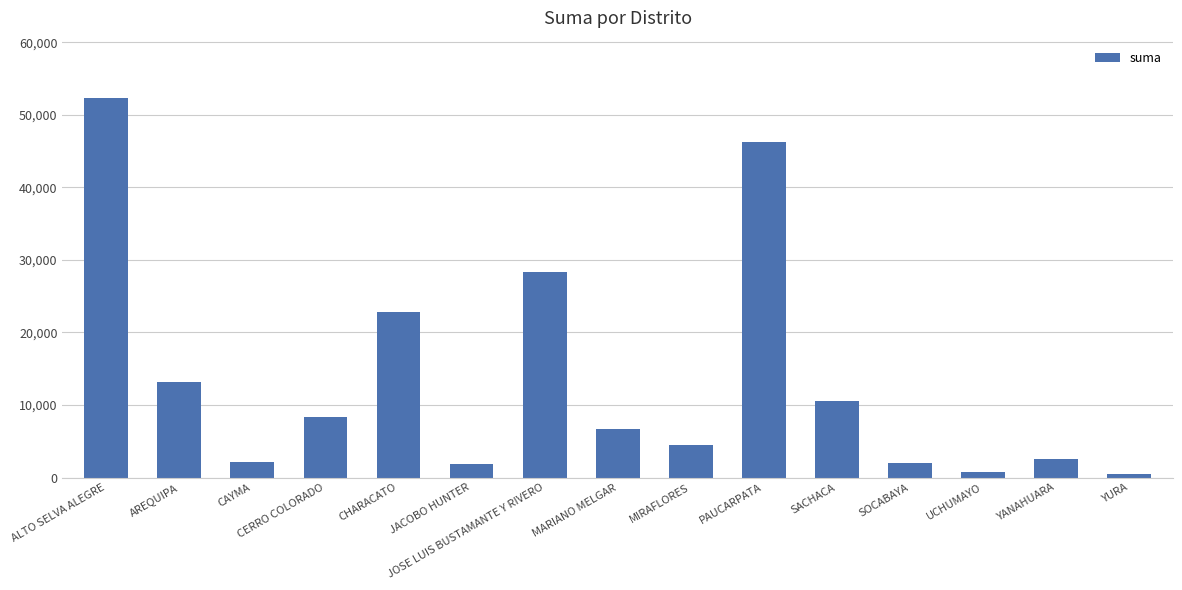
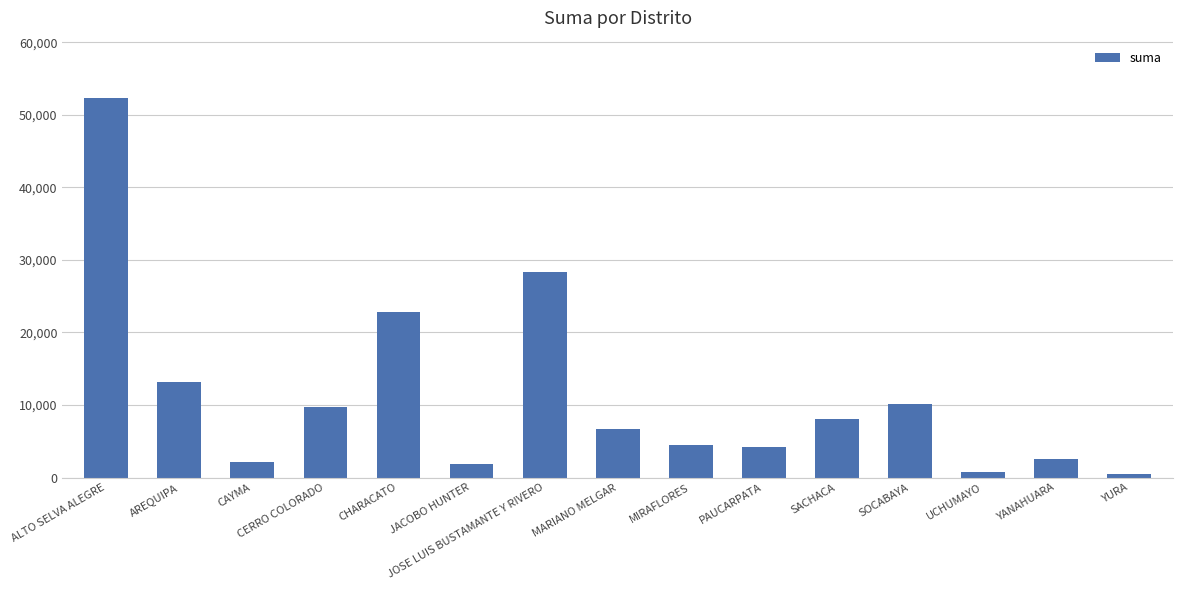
CERRO COLORADO: 8,000 -> 10,000
PAUCARPATA: 46,000 -> 4,000
SACHACA: 11,000 -> 8,000
SOCABAYA: 2,000 -> 10,000
